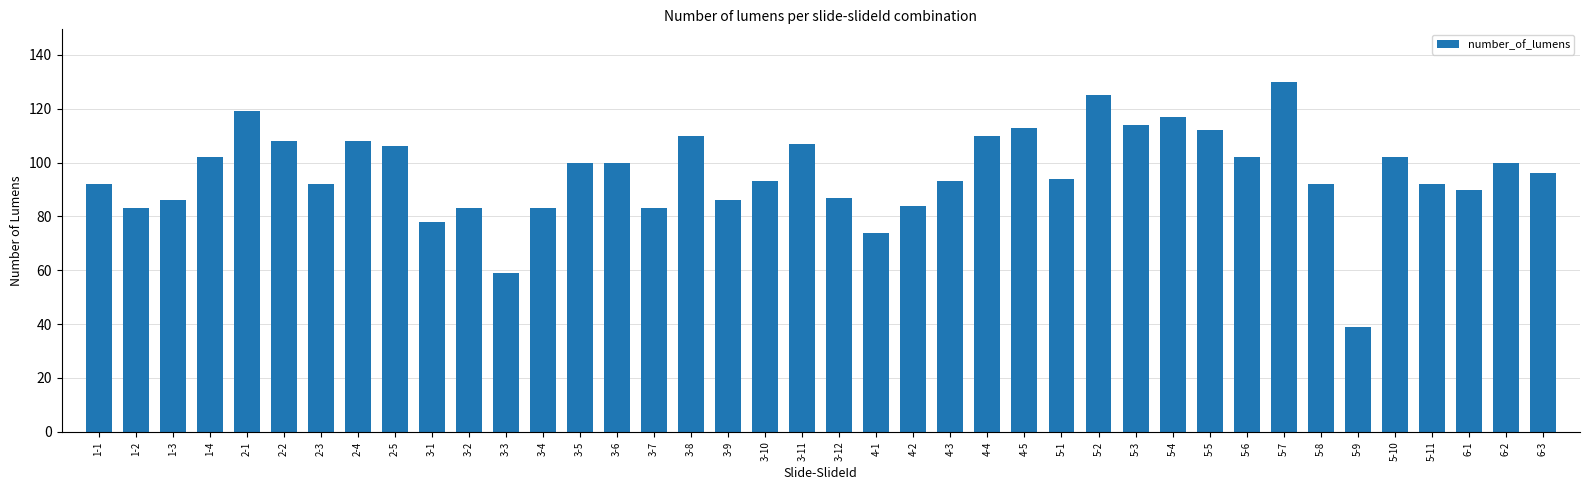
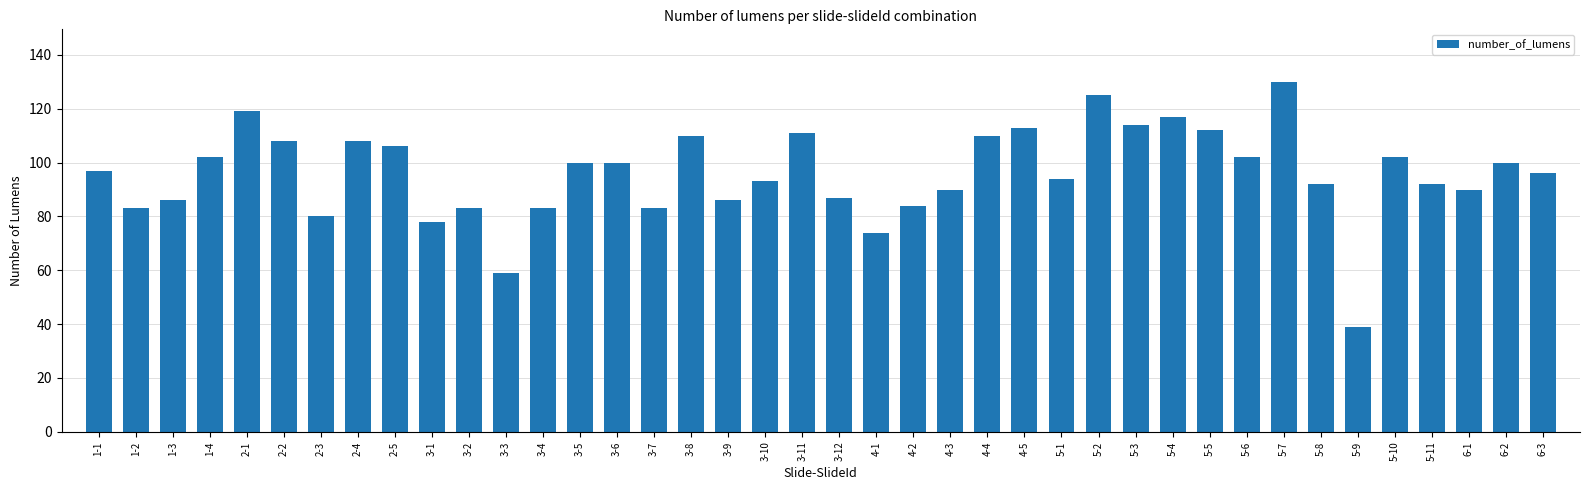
1-1: 92 -> 97
2-3: 92 -> 80
3-11: 107 -> 111
4-3: 93 -> 90
